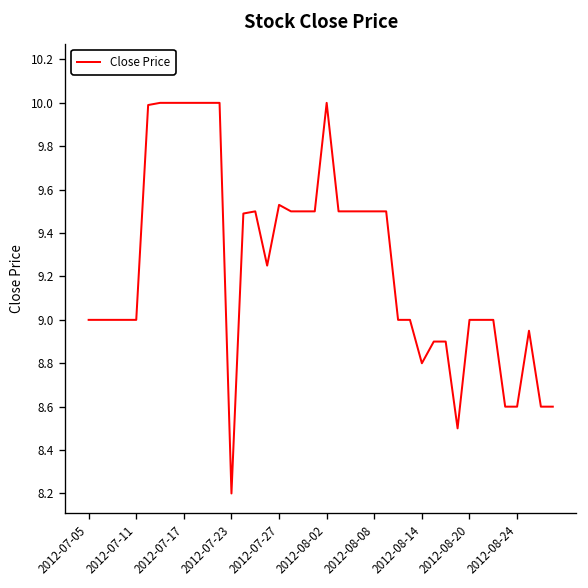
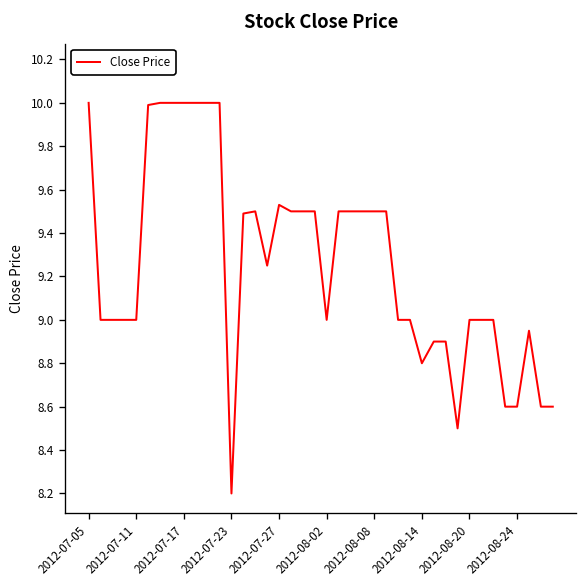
2012-07-05: 9 -> 10
2012-08-02: 10 -> 9
